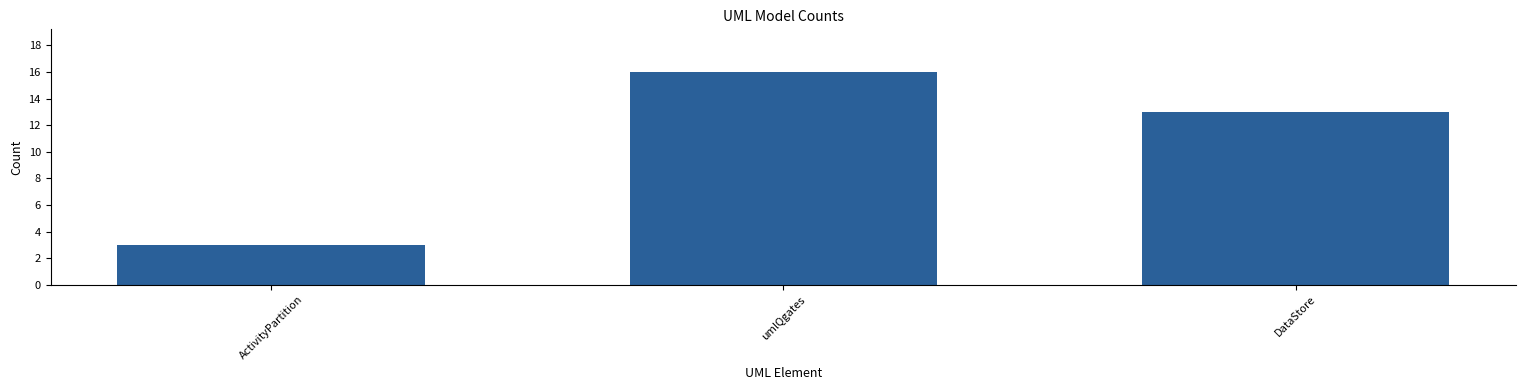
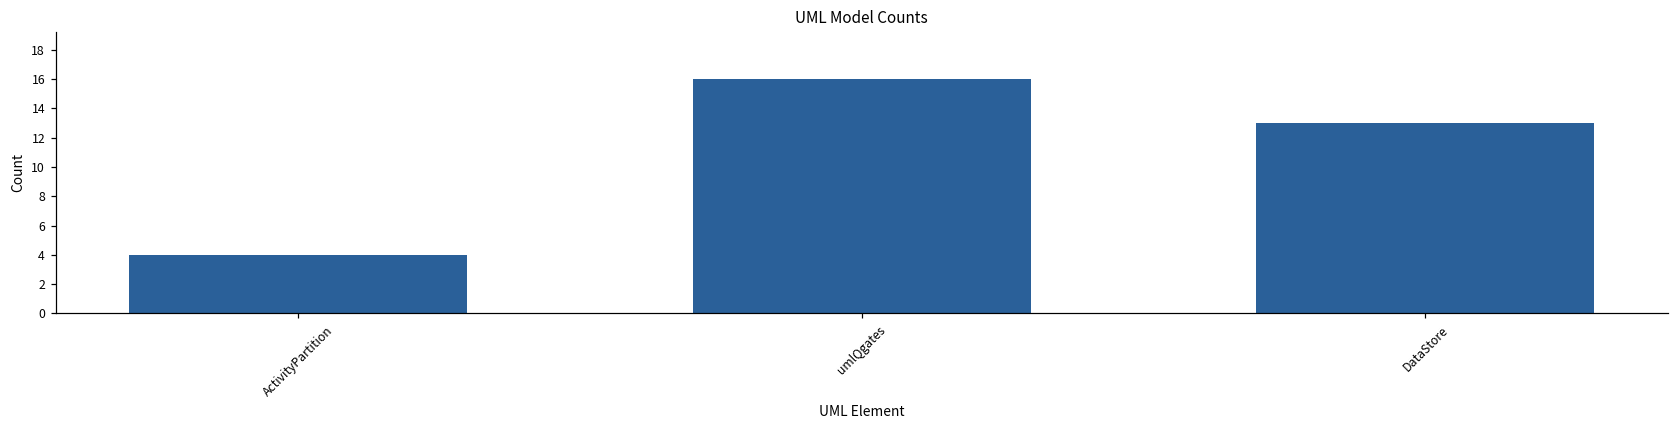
ActivityPartition: 3 -> 4
